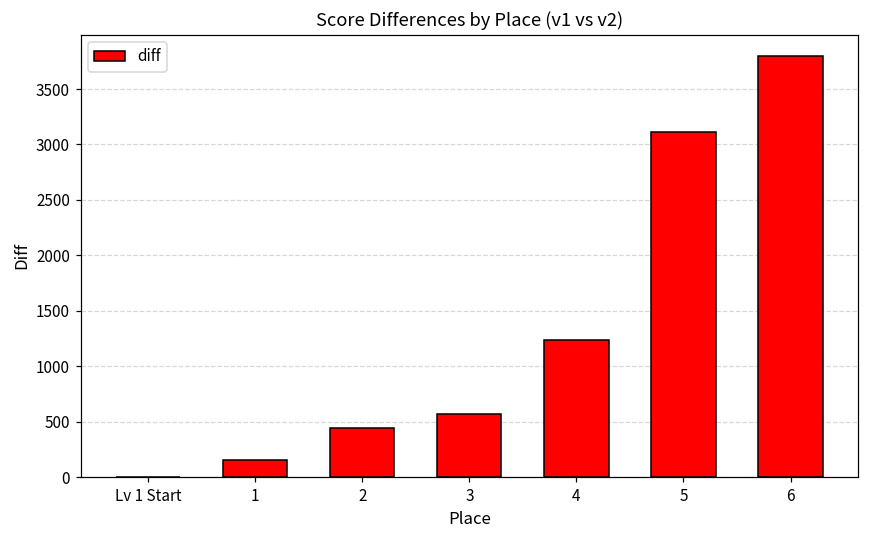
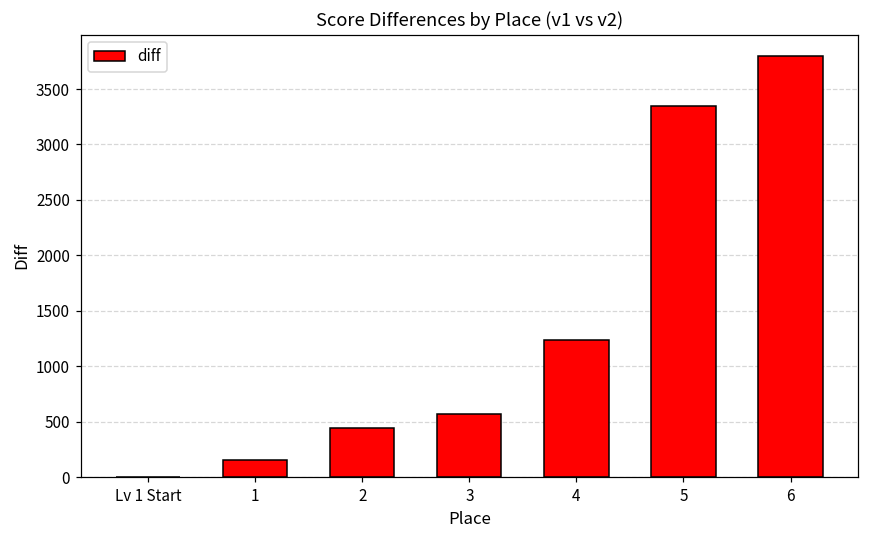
5: 3120 -> 3340
